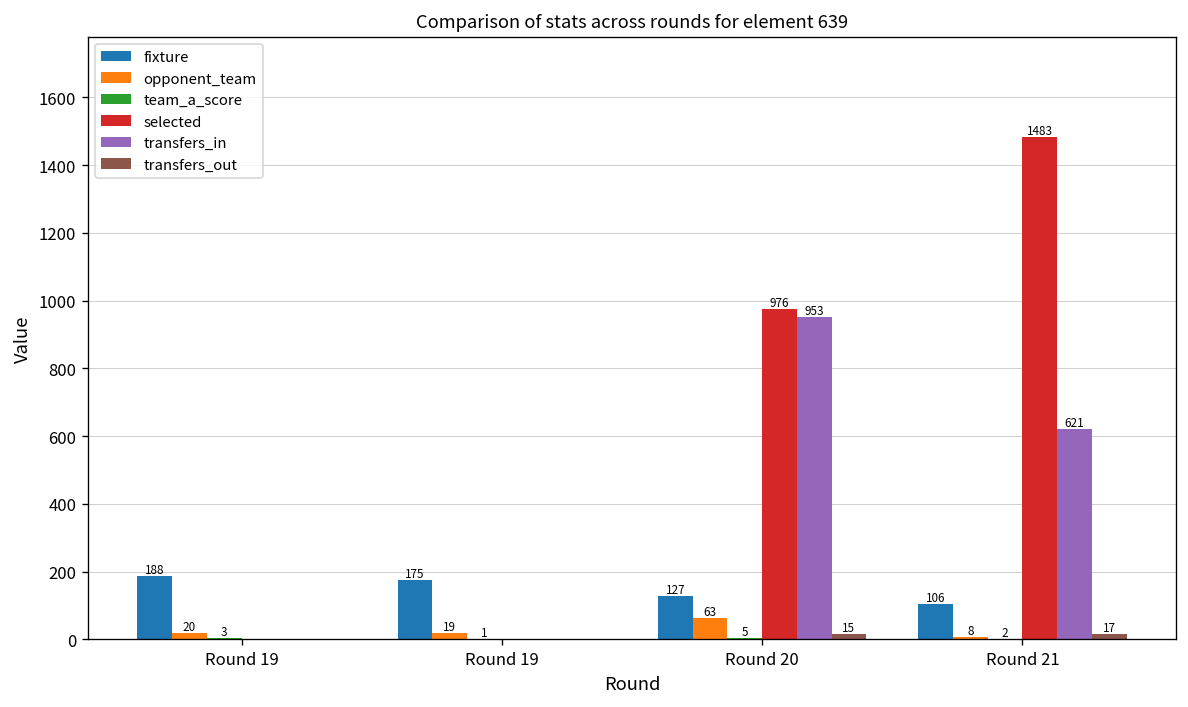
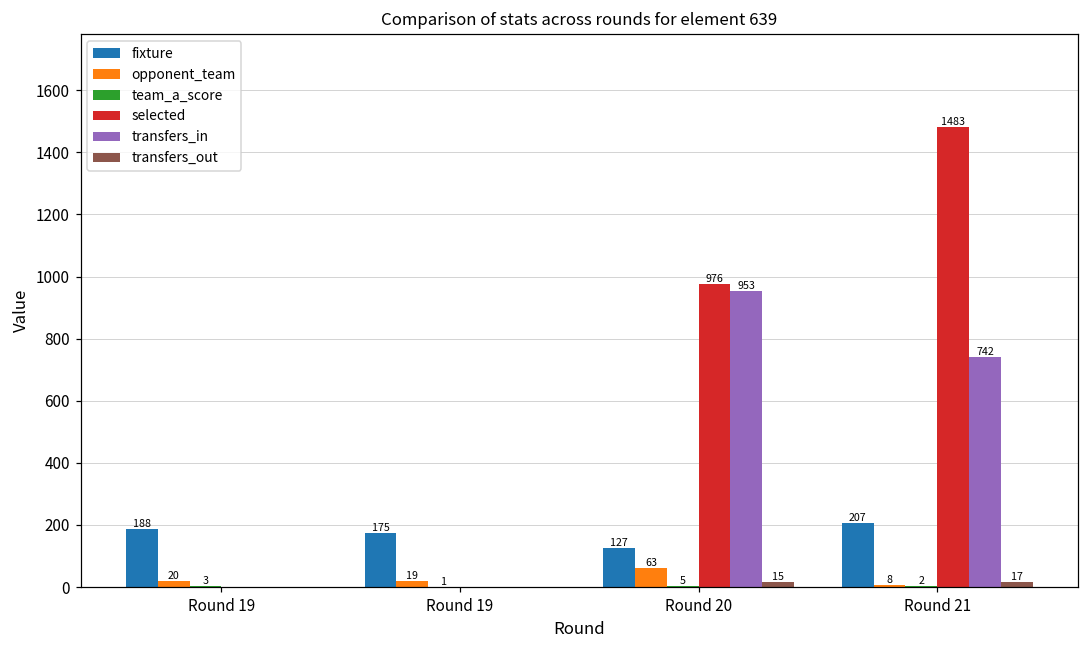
fixture, Round 21: 106 -> 207
transfers_in, Round 21: 621 -> 742
